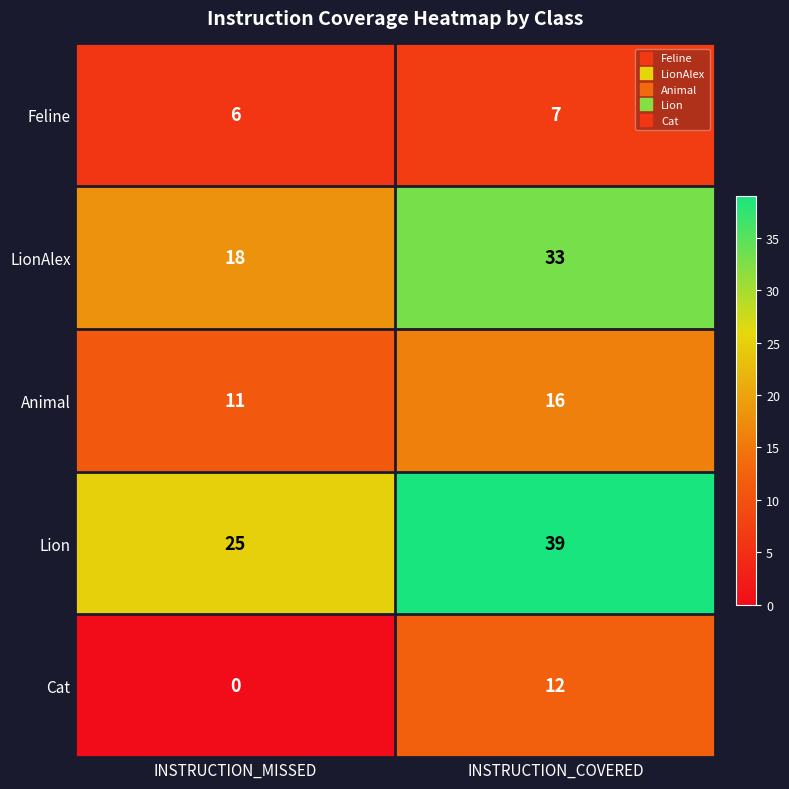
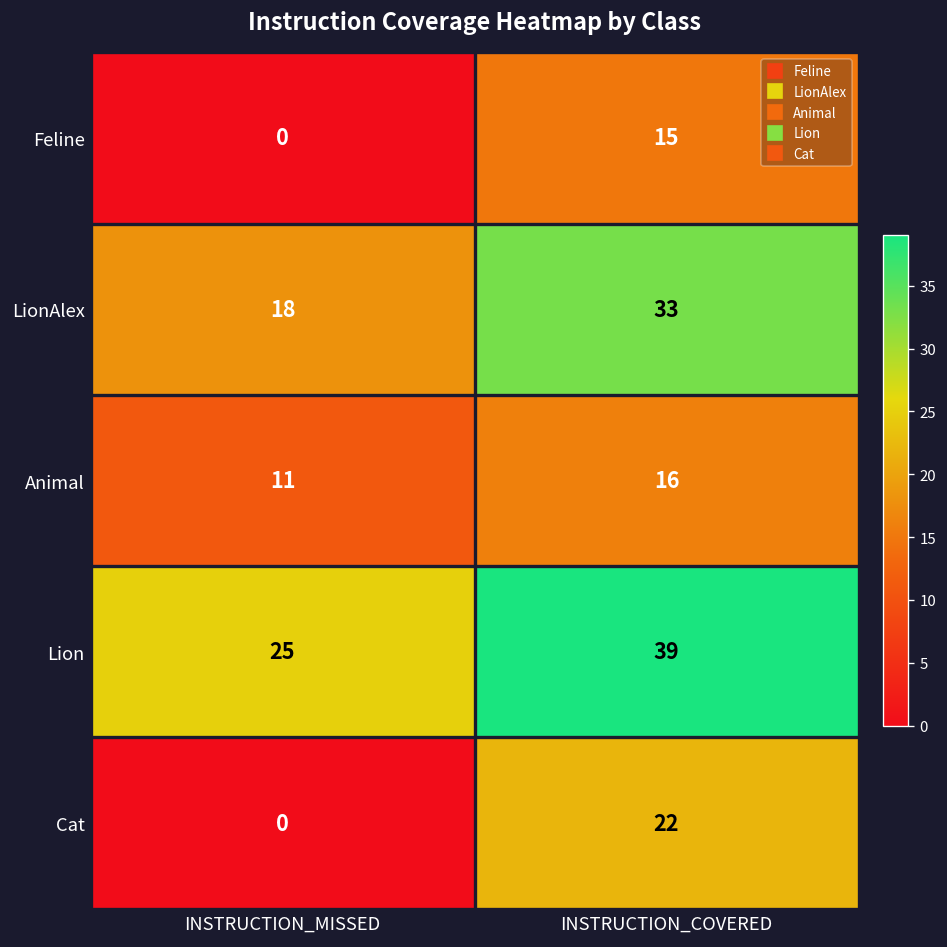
Feline, INSTRUCTION_MISSED: 6 -> 0
Feline, INSTRUCTION_COVERED: 7 -> 15
Cat, INSTRUCTION_COVERED: 12 -> 22
